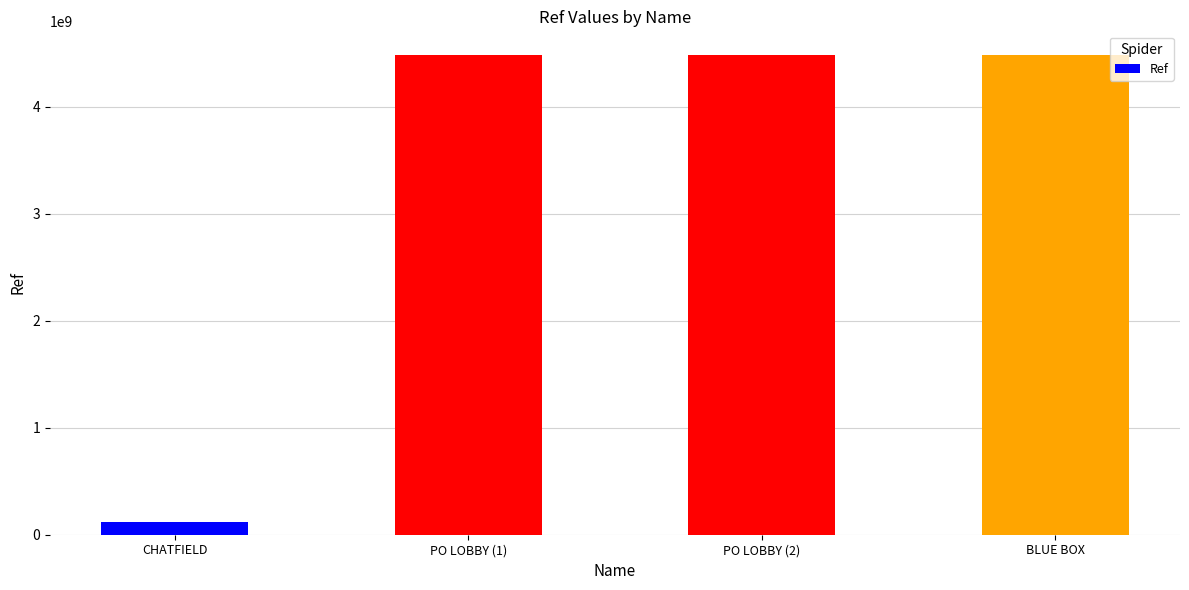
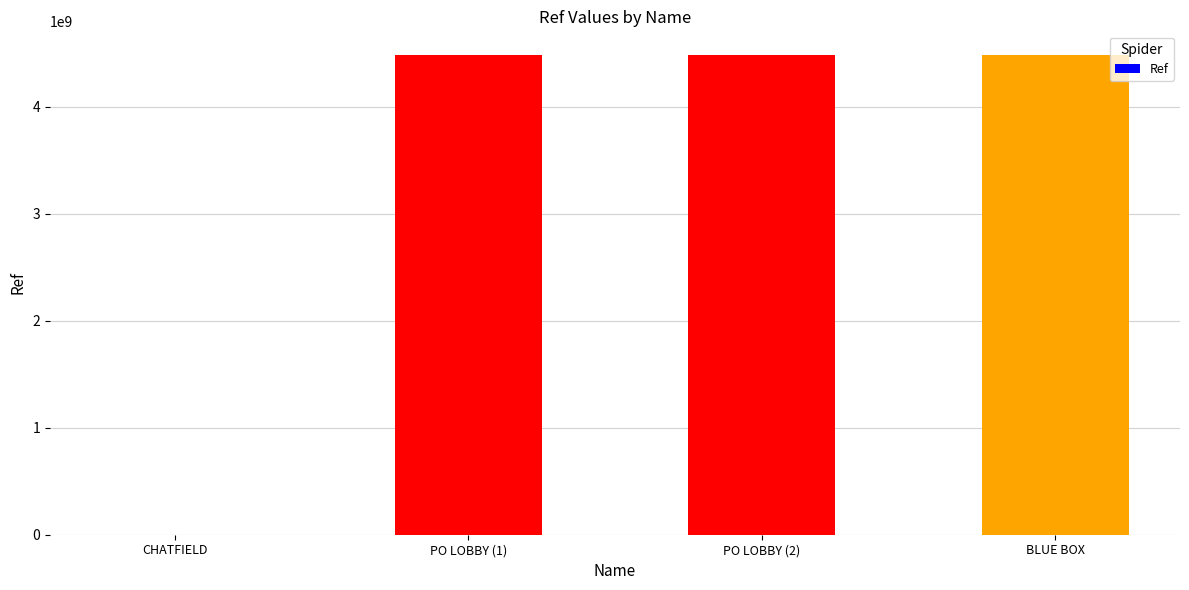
CHATFIELD: 120000000 -> 0
